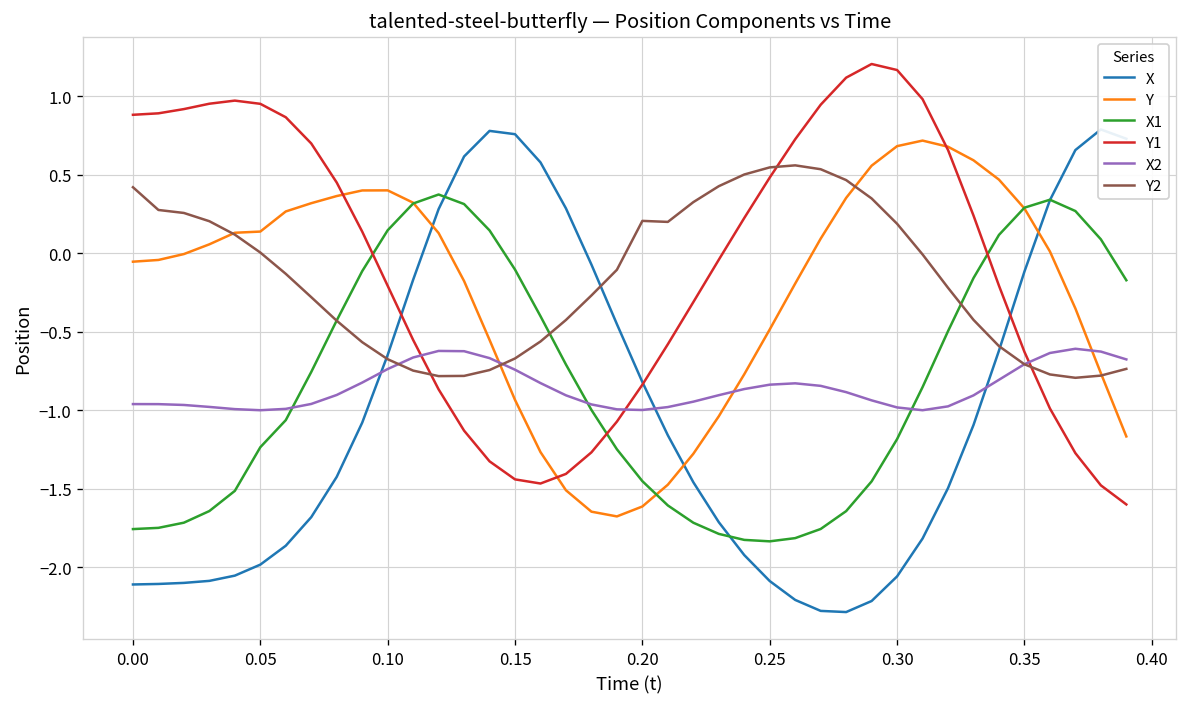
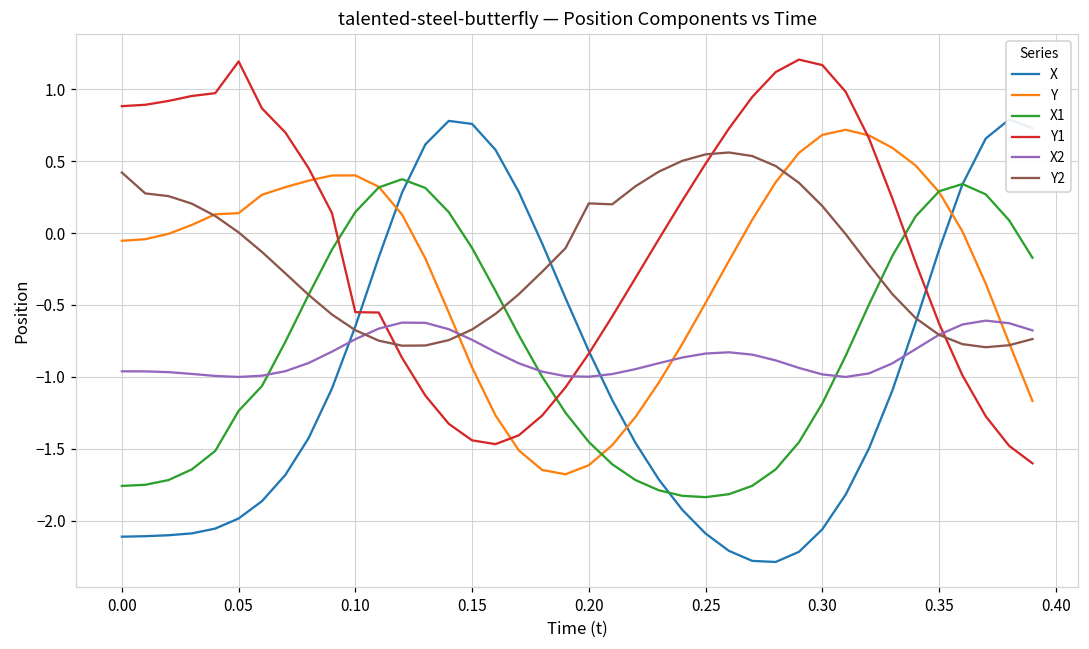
Y1, 0.05: 0.95 -> 1.19
Y1, 0.10: -0.21 -> -0.55
